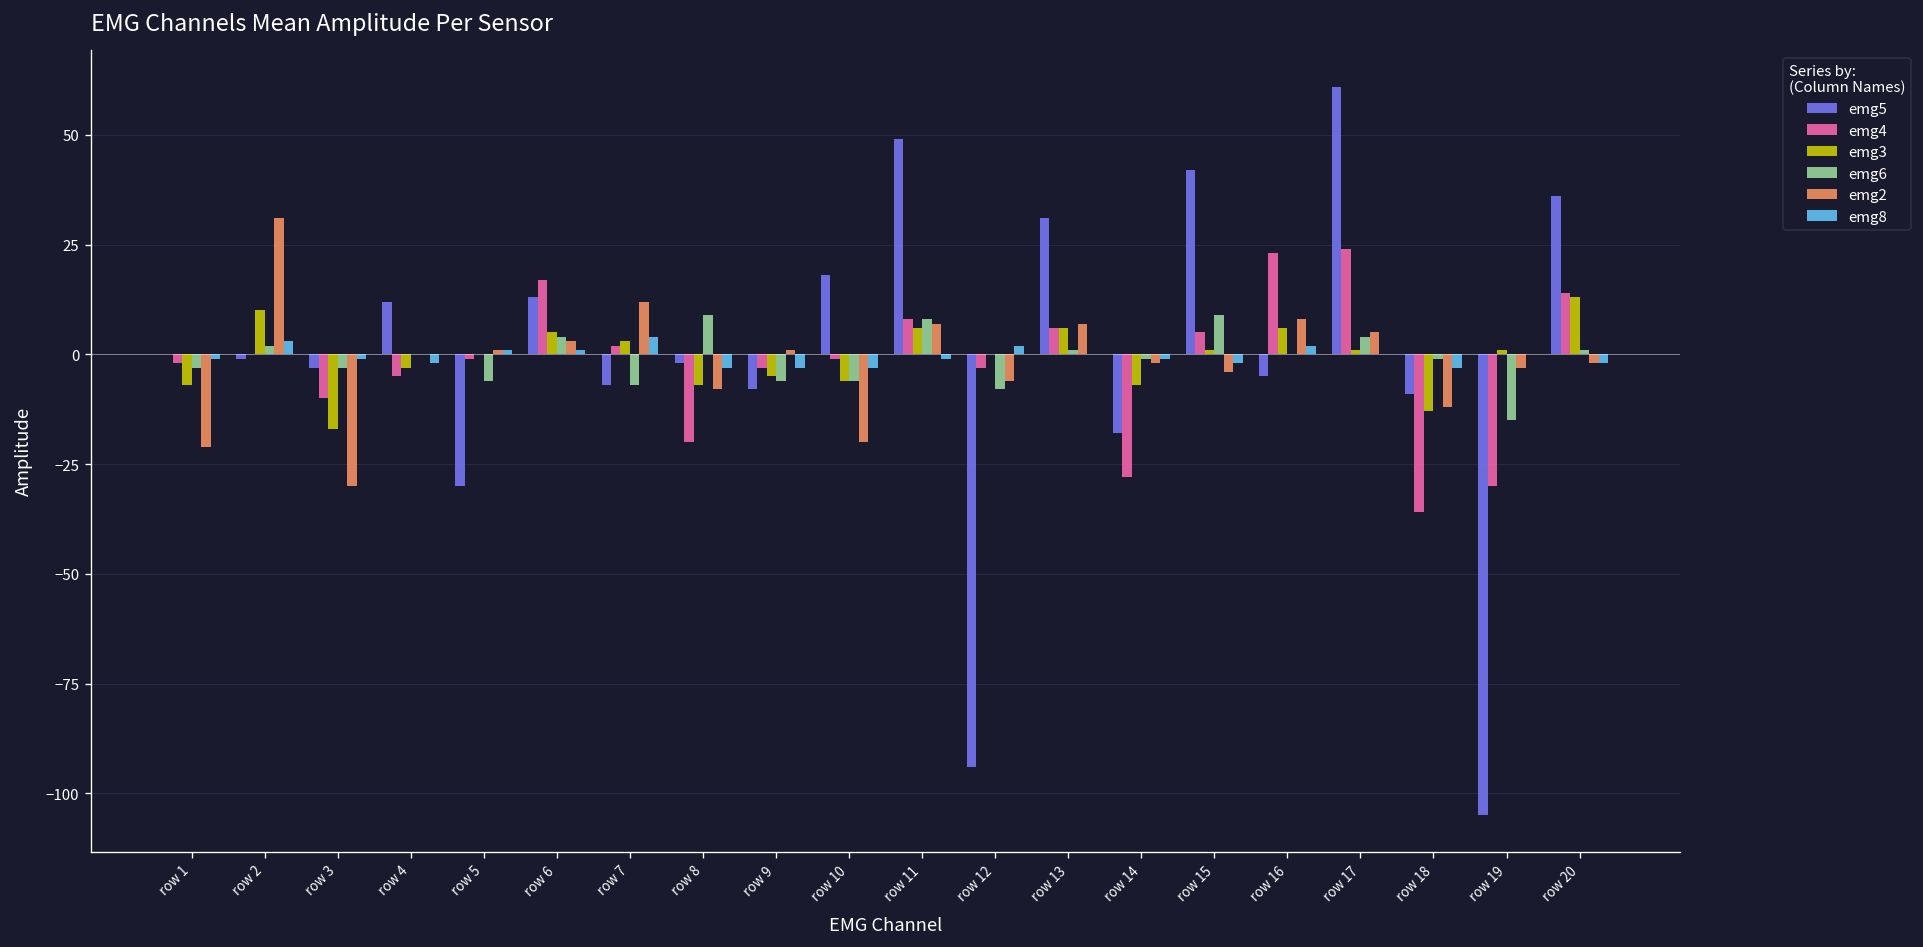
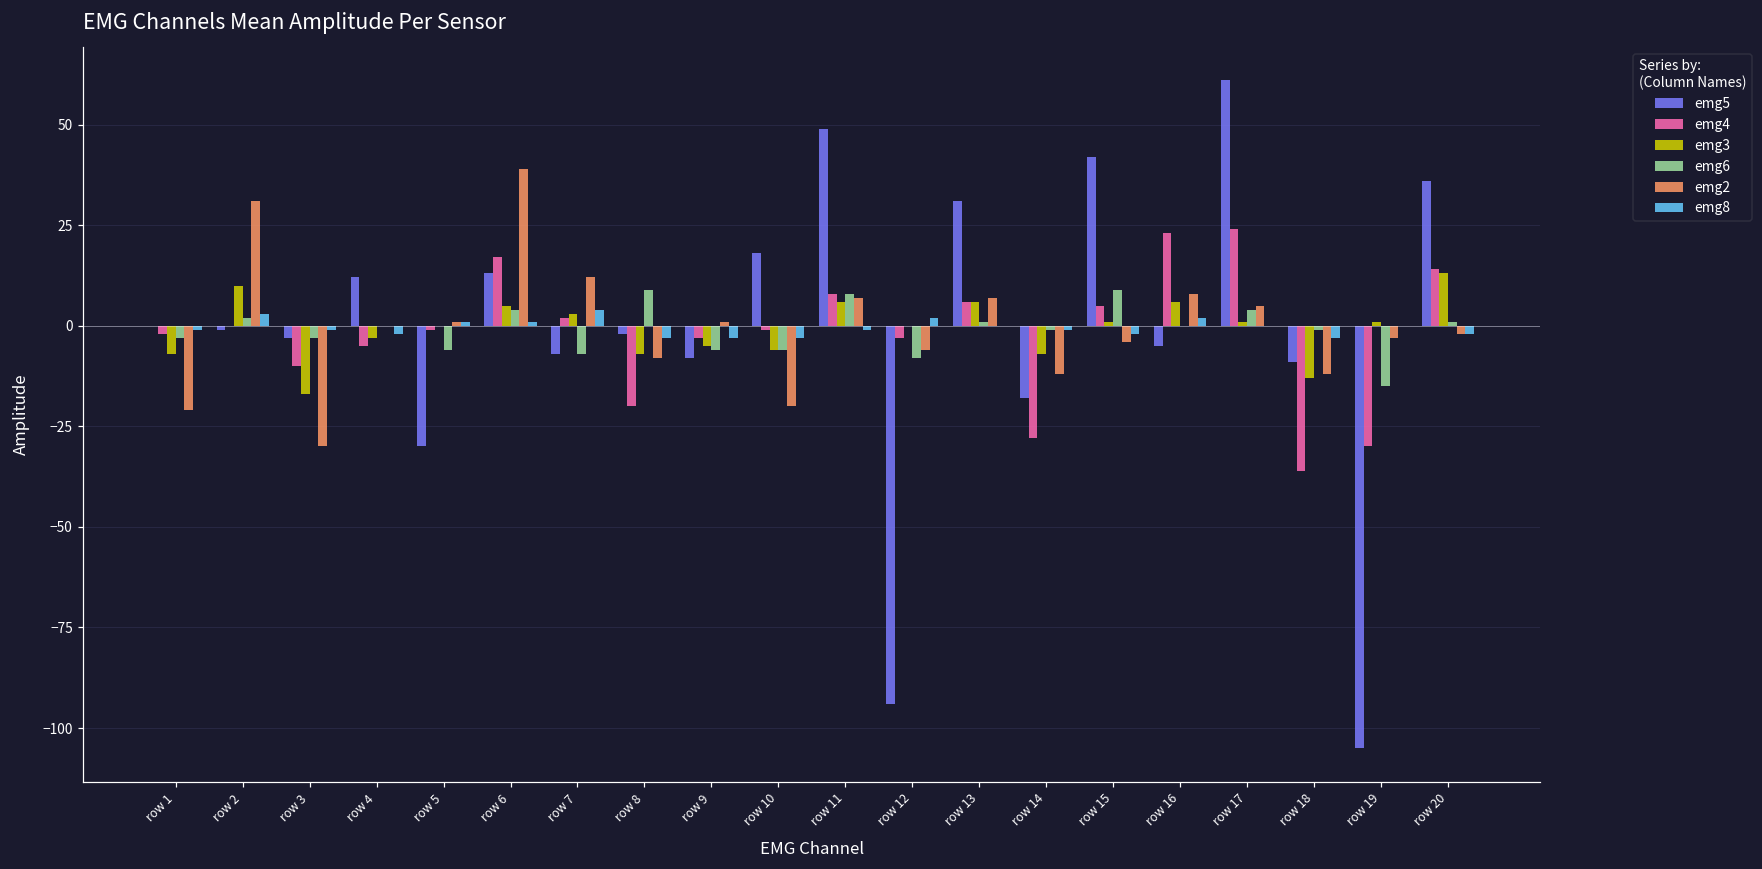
emg2, row 6: 3 -> 39
emg2, row 14: -2 -> -12
